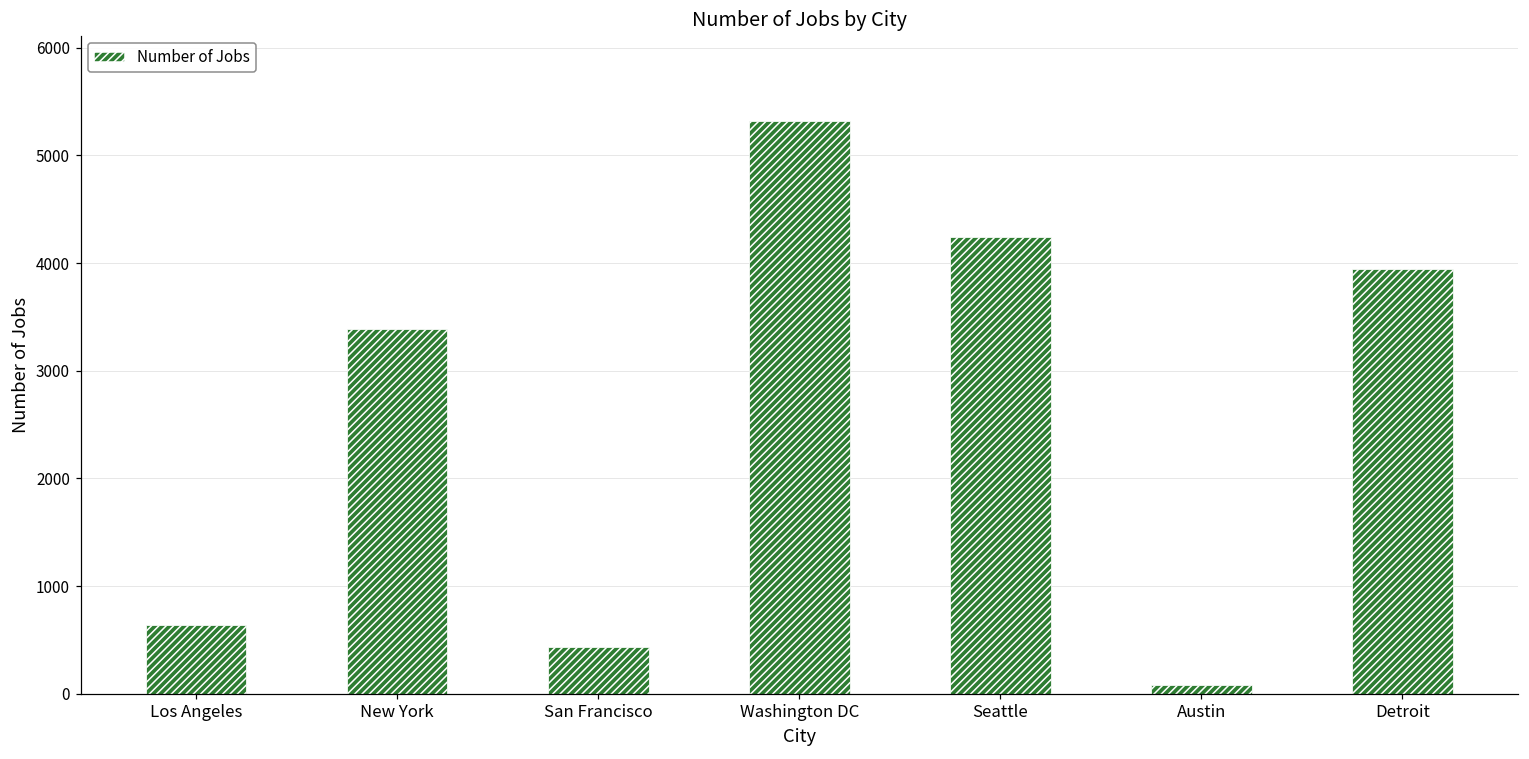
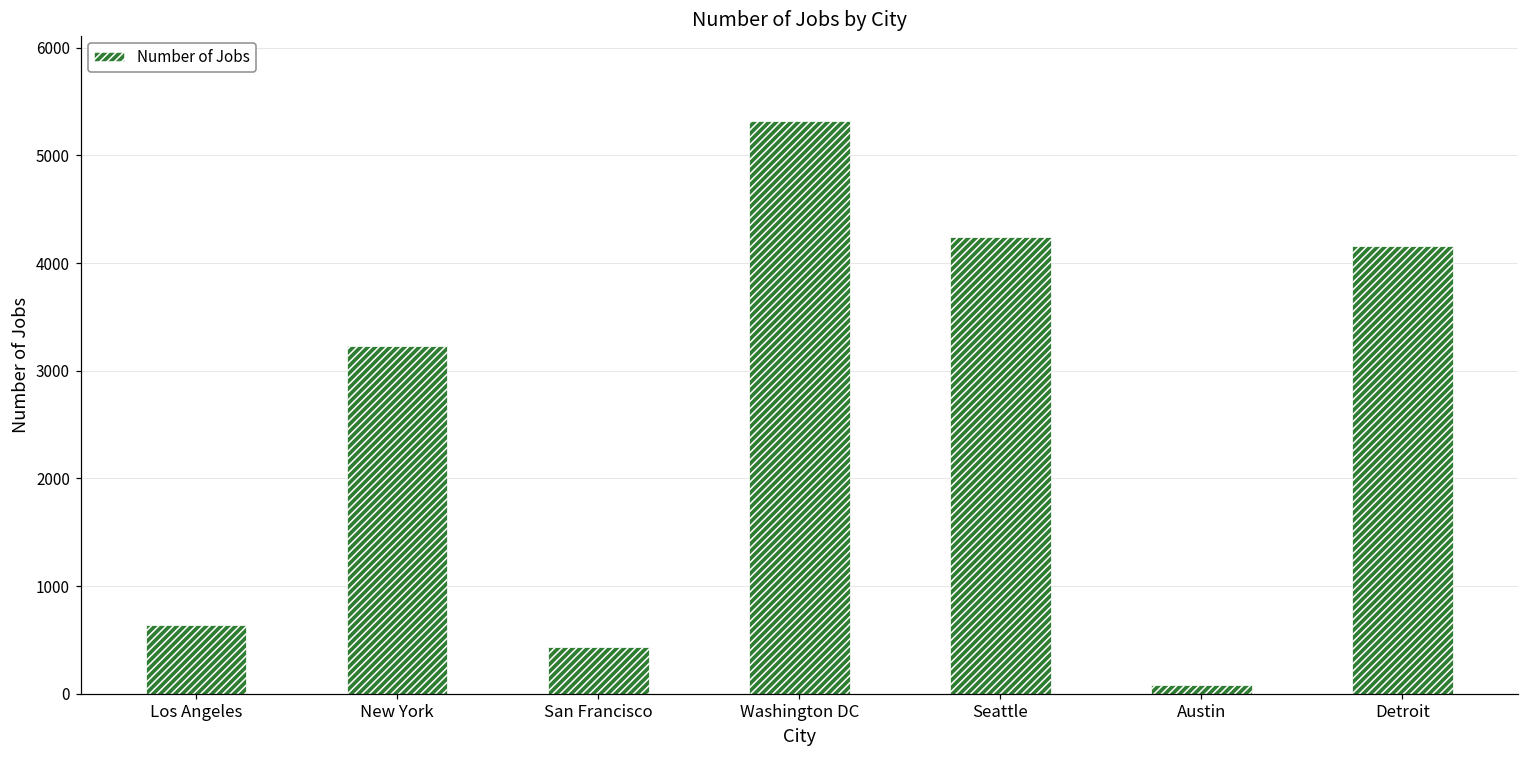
New York: 3400 -> 3200
Detroit: 3900 -> 4200
